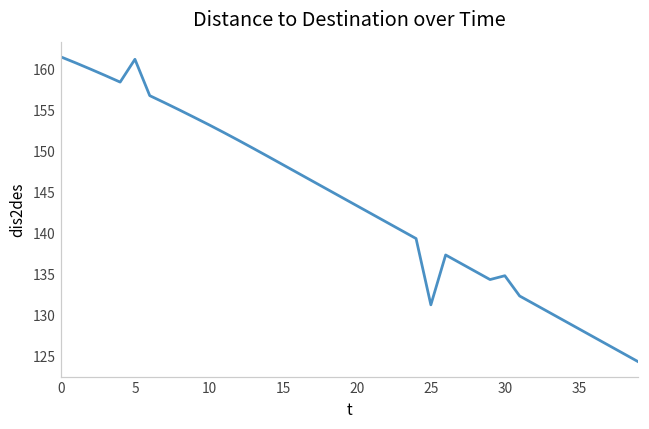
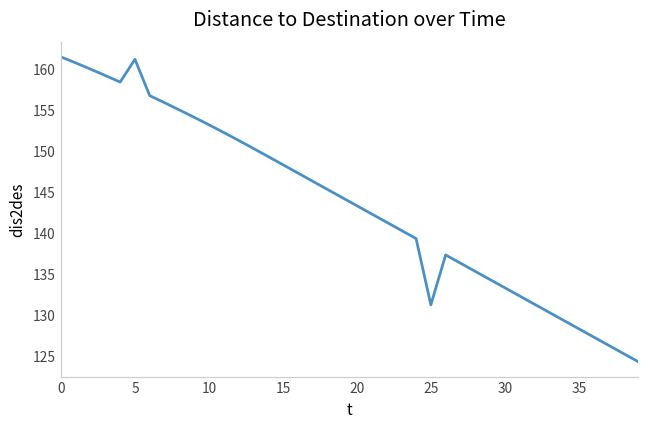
30: 135 -> 133
